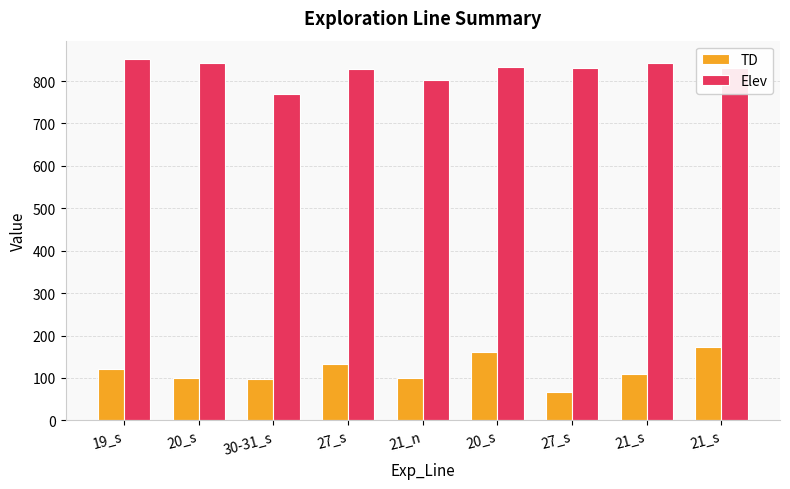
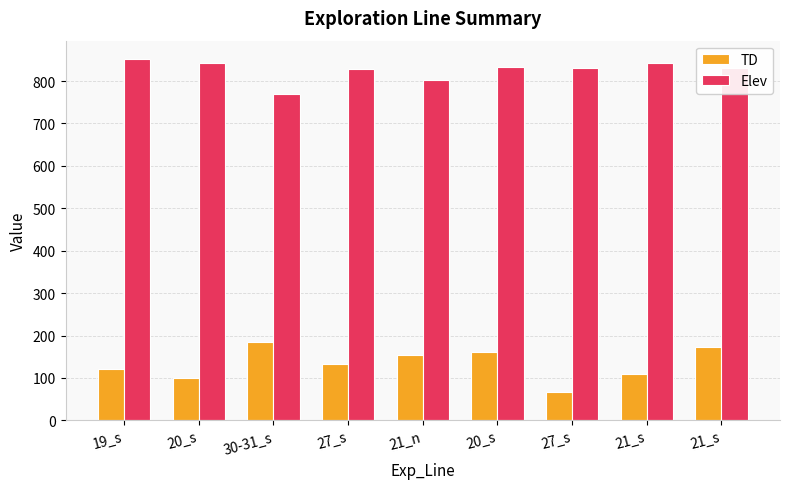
TD, 30-31_s: 100 -> 180
TD, 21_n: 100 -> 150
